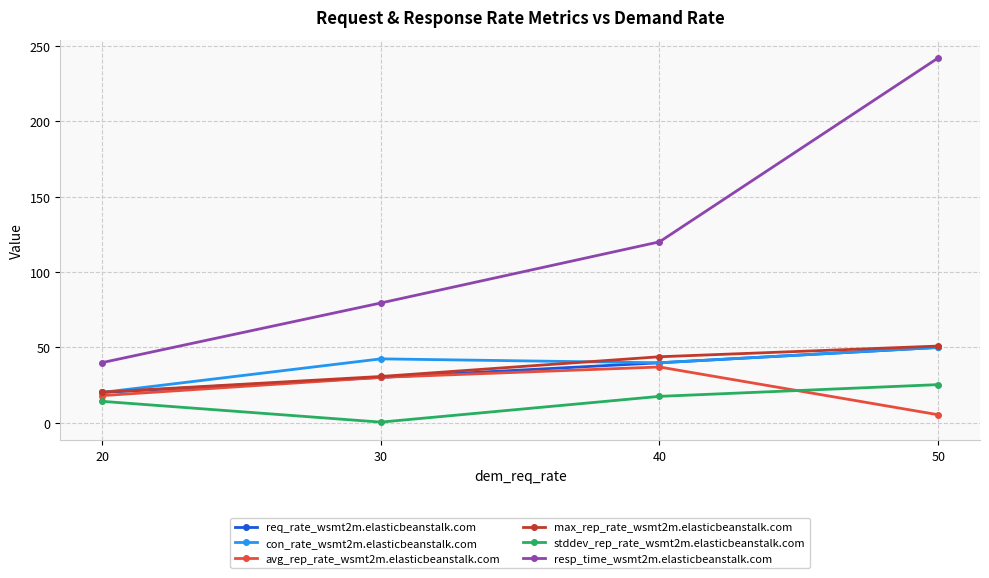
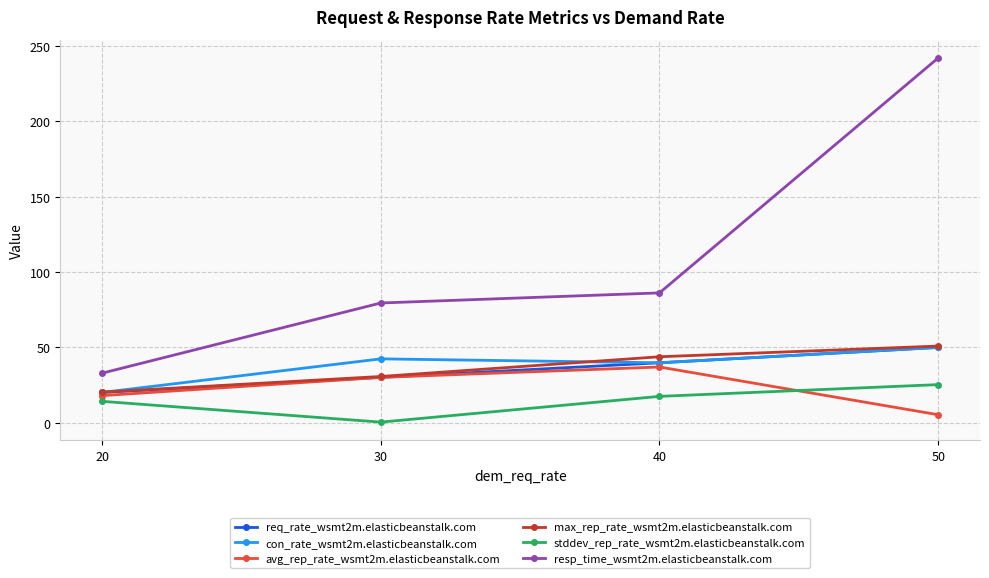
resp_time_wsmt2m.elasticbeanstalk.com, 20: 40 -> 33
resp_time_wsmt2m.elasticbeanstalk.com, 40: 120 -> 86
